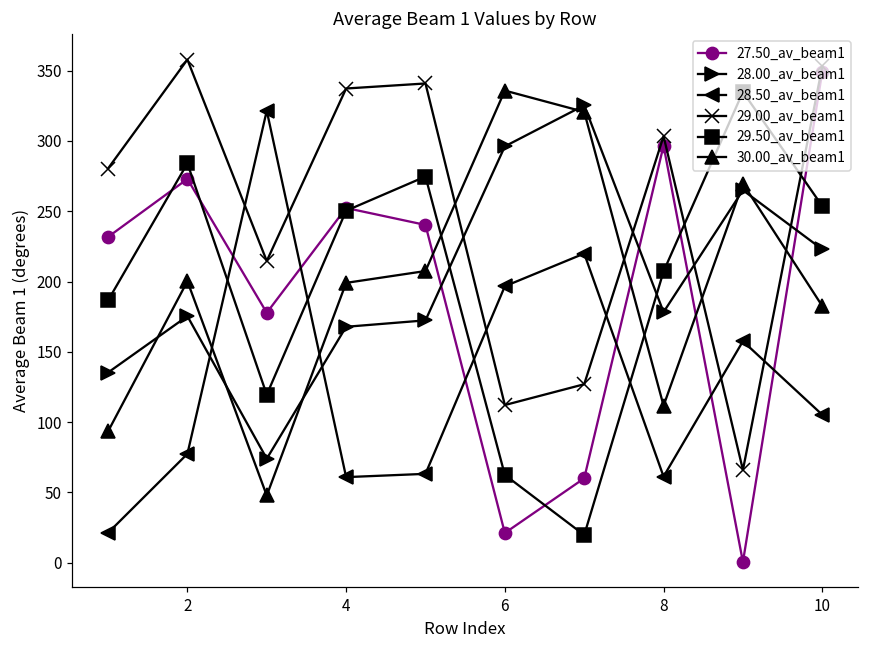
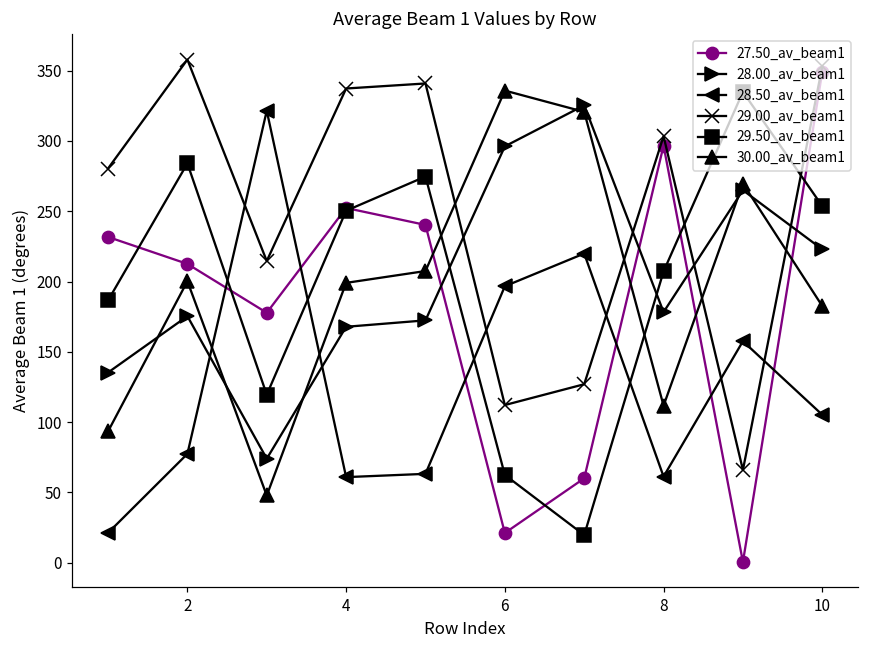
27.50_av_beam1, 2: 273 -> 213
